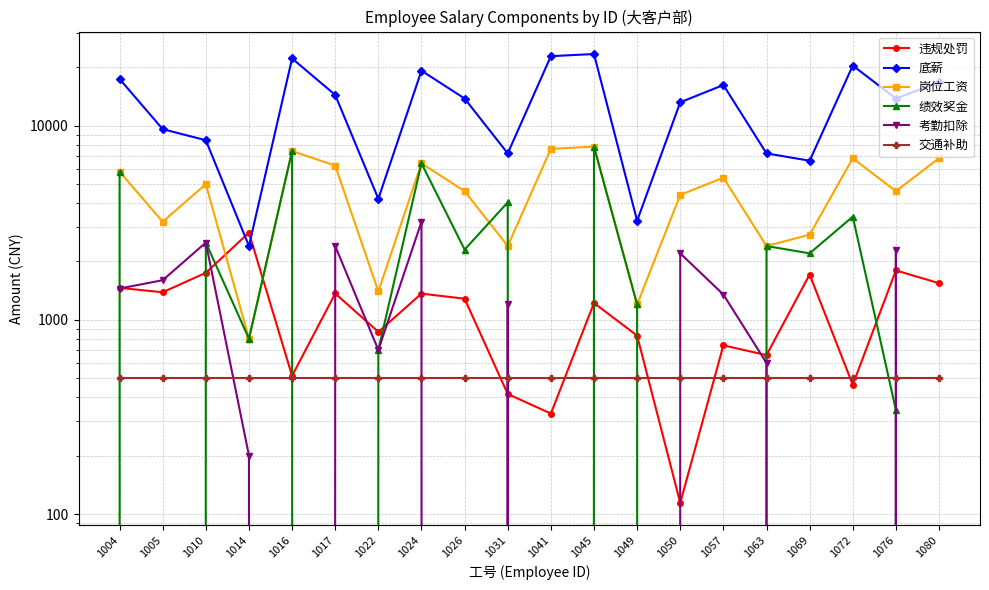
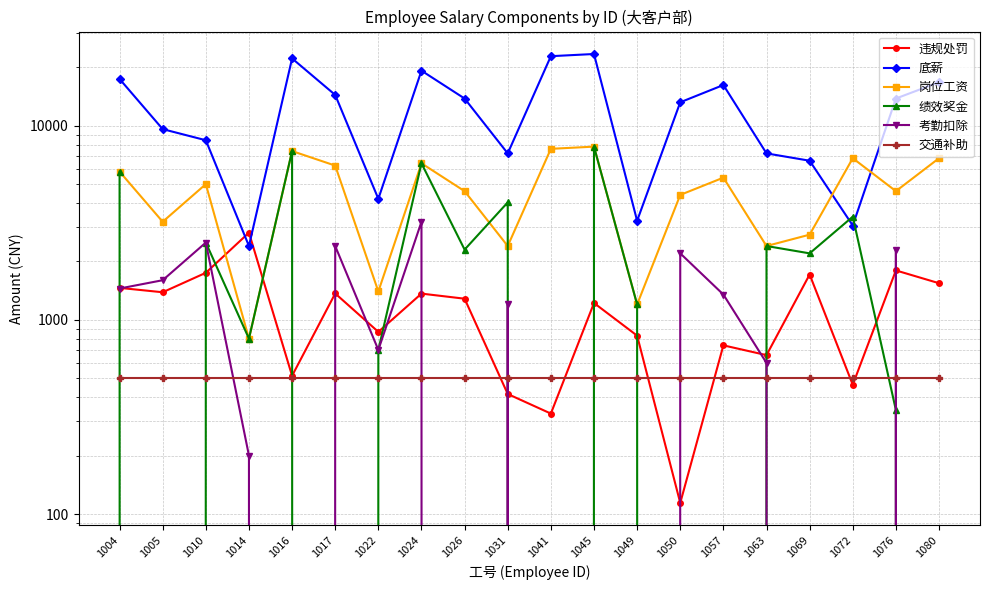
底薪, 1072: 20000 -> 3100
